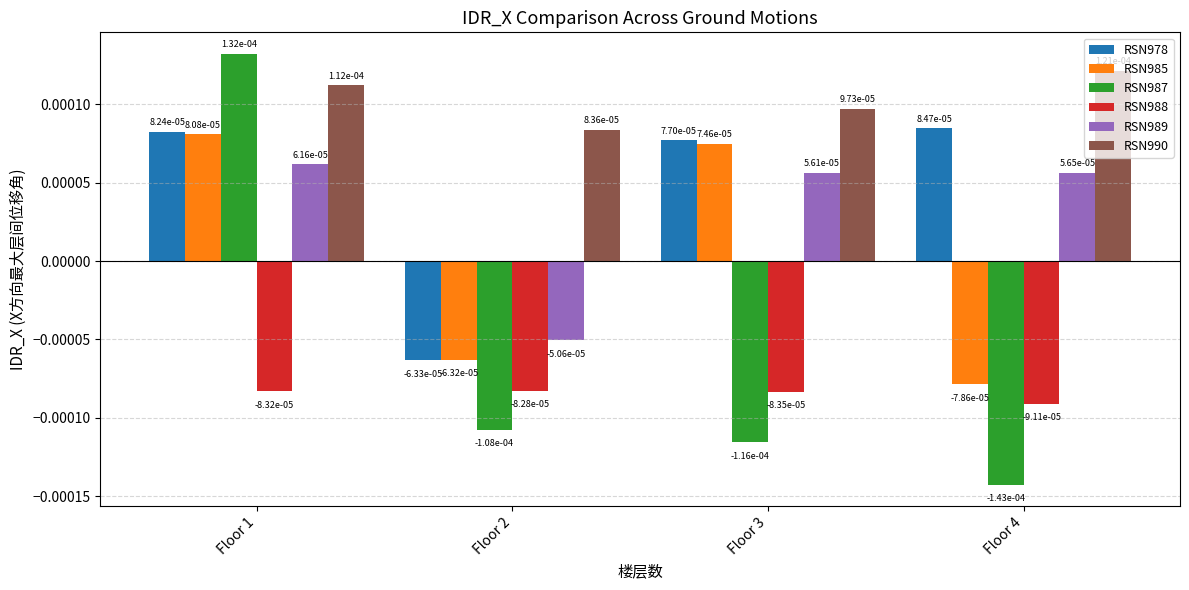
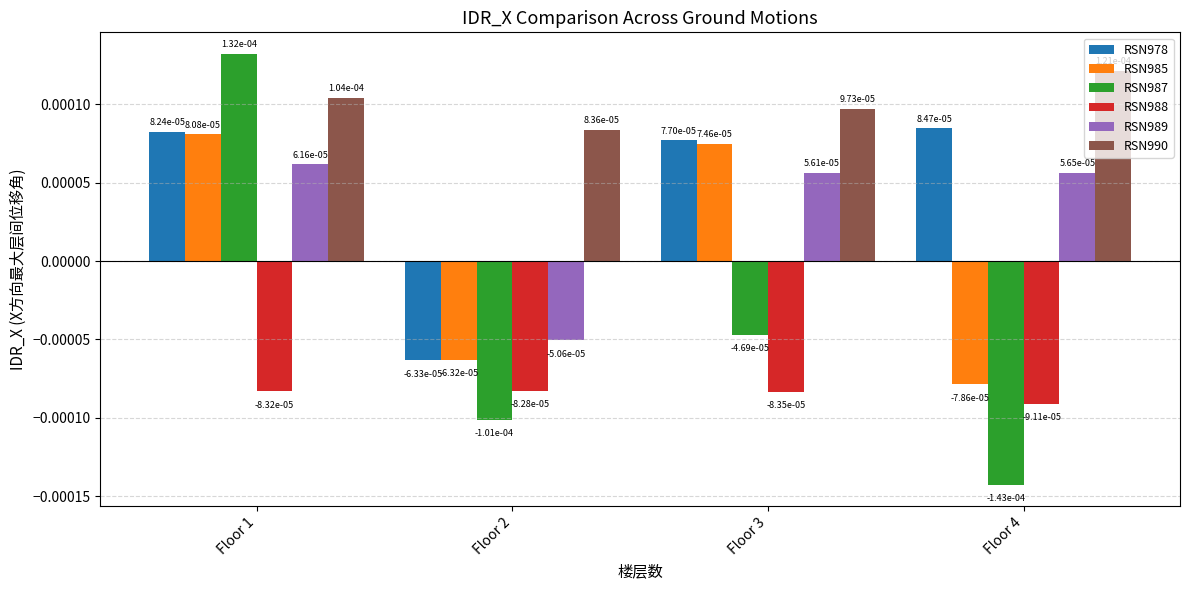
RSN990, Floor 1: 1.12e-04 -> 1.04e-04
RSN987, Floor 2: -1.08e-04 -> -1.01e-04
RSN987, Floor 3: -1.16e-04 -> -4.69e-05
